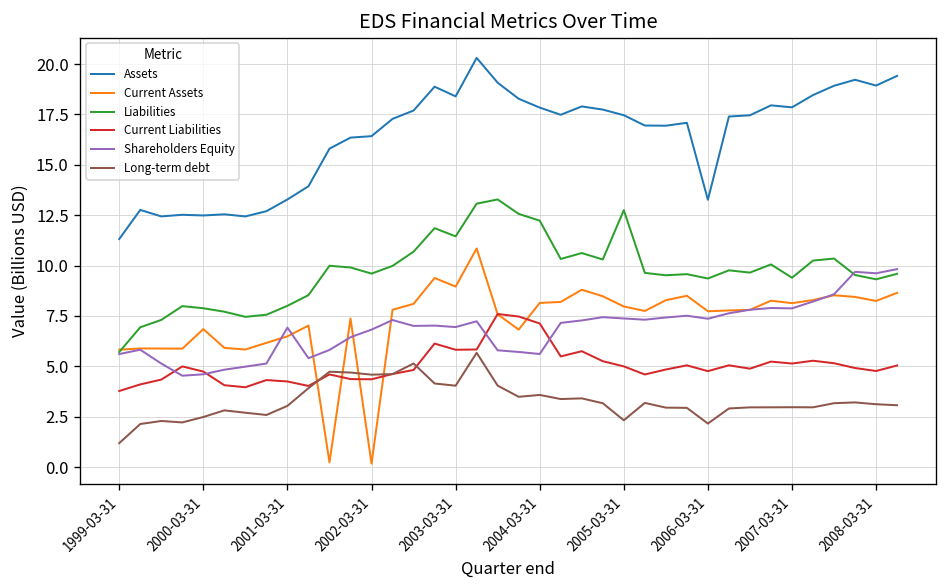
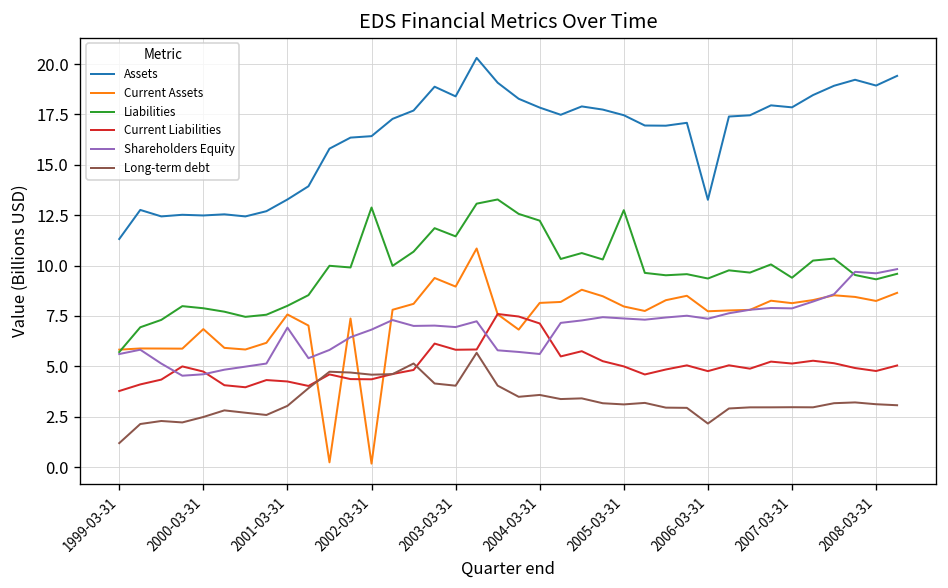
Current Assets, 2001-03-31: 6.5 -> 7.6
Liabilities, 2002-03-31: 9.6 -> 12.9
Long-term debt, 2005-03-31: 2.3 -> 3.1
